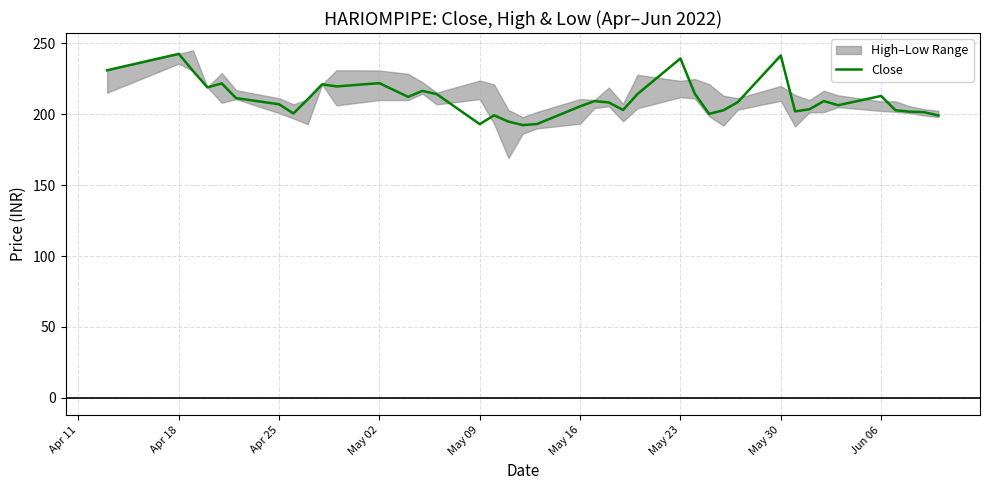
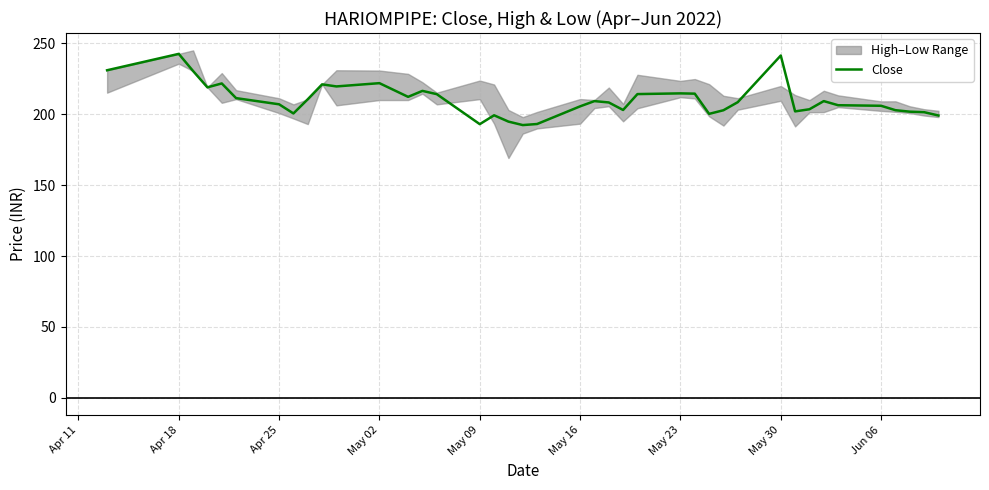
Close, May 23: 239 -> 215
Close, Jun 06: 213 -> 206
